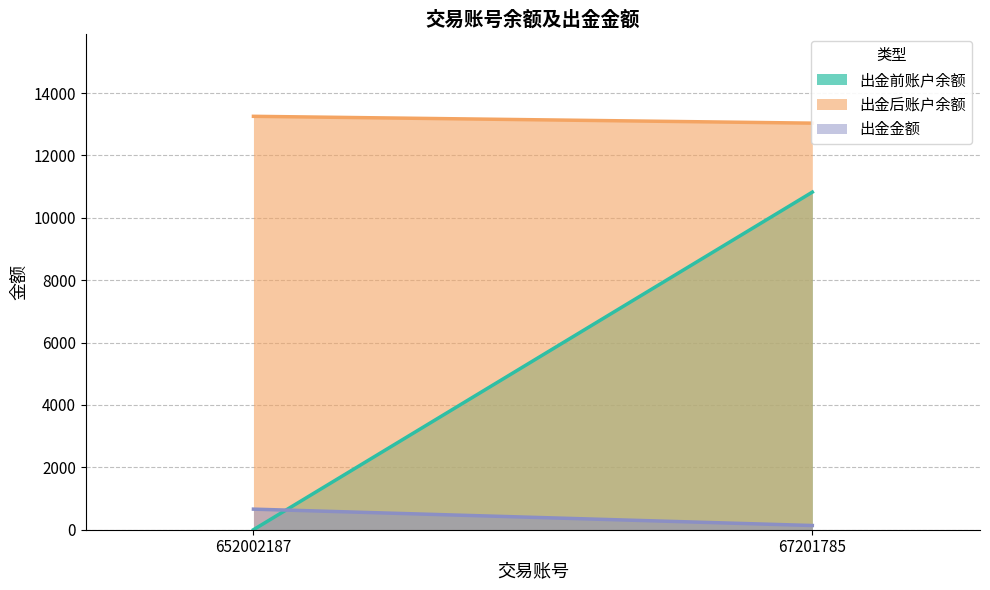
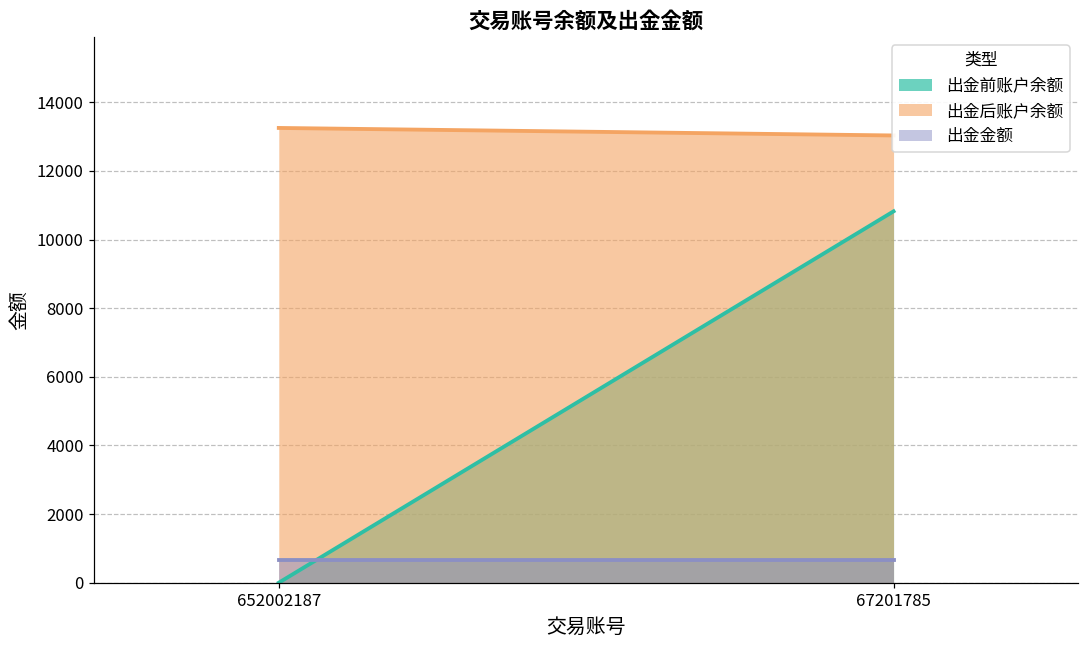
出金金额, 67201785: 100 -> 700
